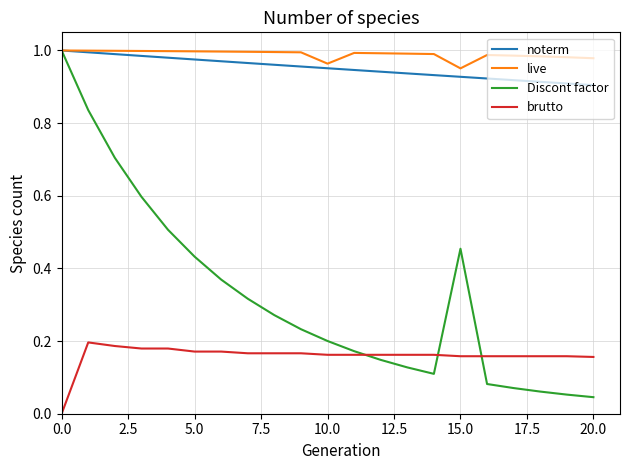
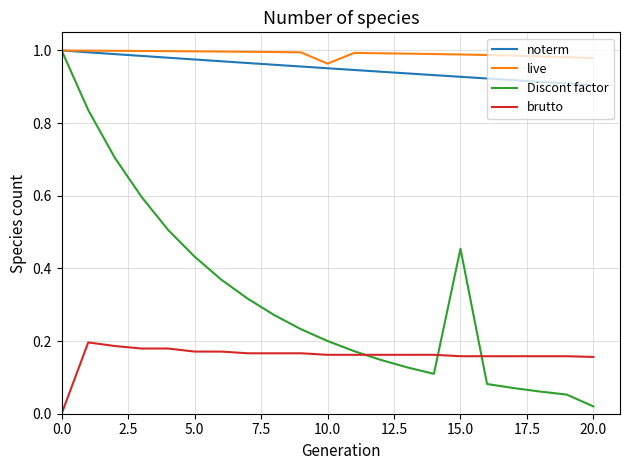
live, 15.0: 0.95 -> 0.99
Discont factor, 20.0: 0.05 -> 0.02
